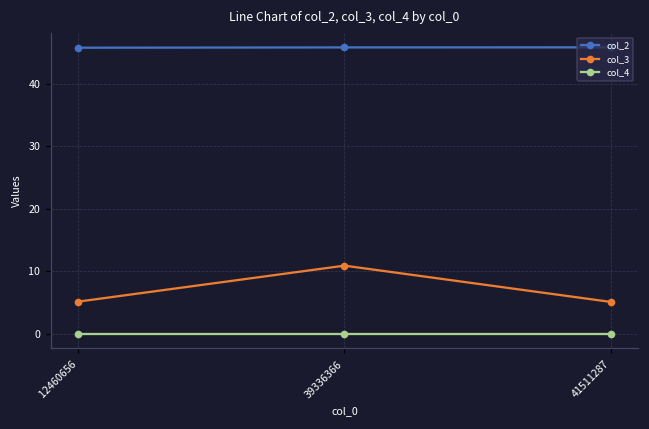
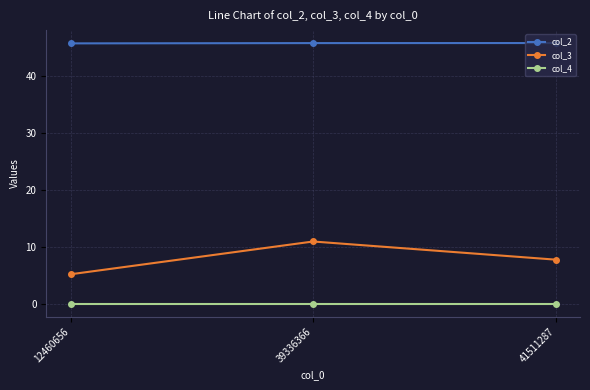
col_3, 41511287: 5 -> 8
